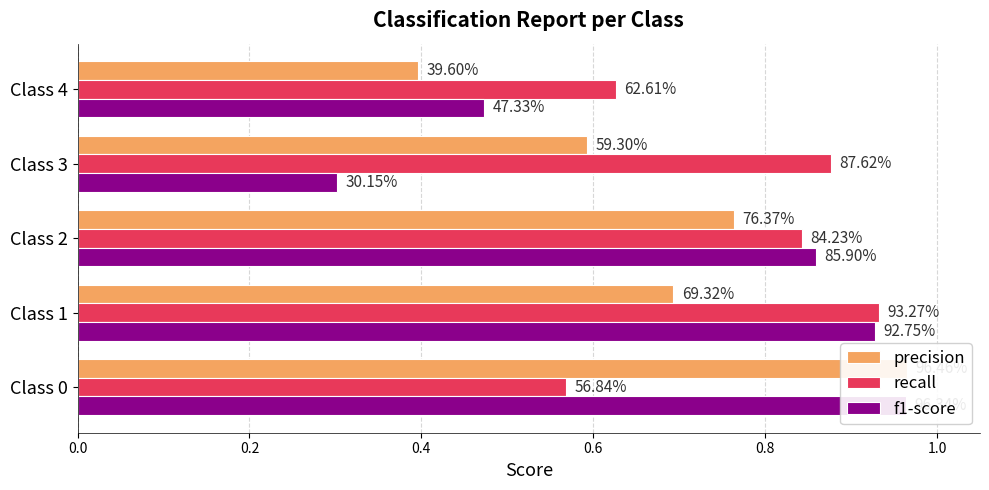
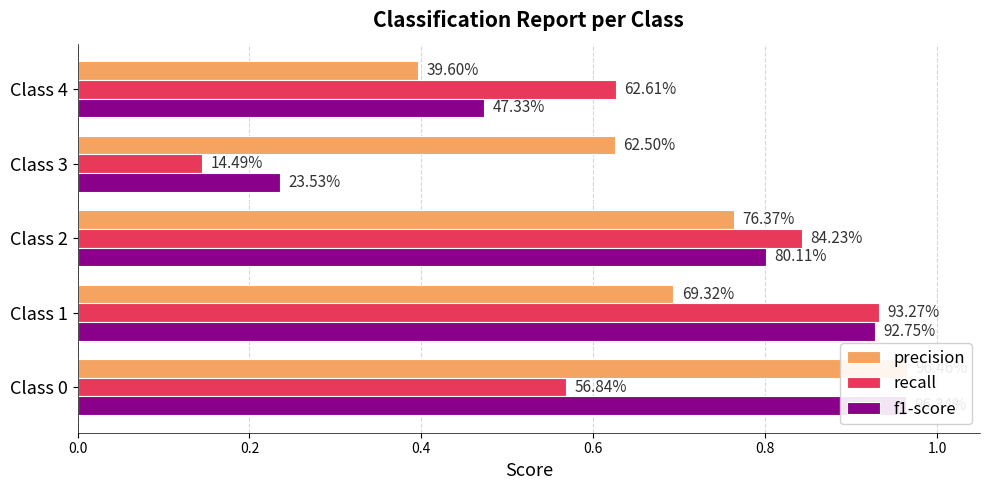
precision, Class 3: 59.30% -> 62.50%
recall, Class 3: 87.62% -> 14.49%
f1-score, Class 3: 30.15% -> 23.53%
f1-score, Class 2: 85.90% -> 80.11%
